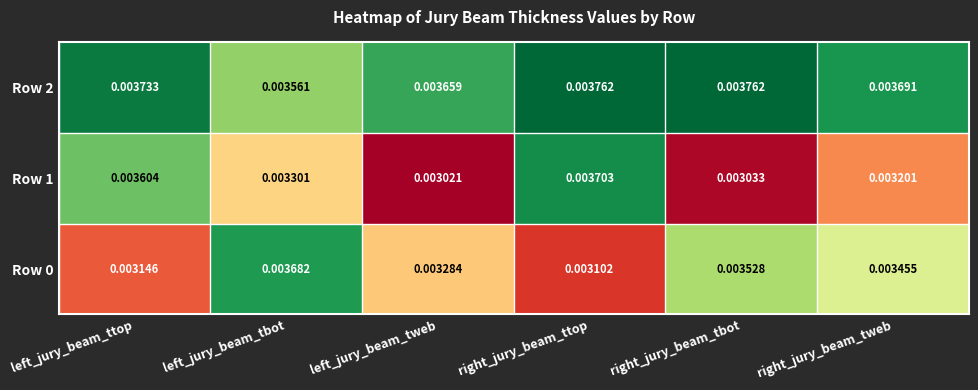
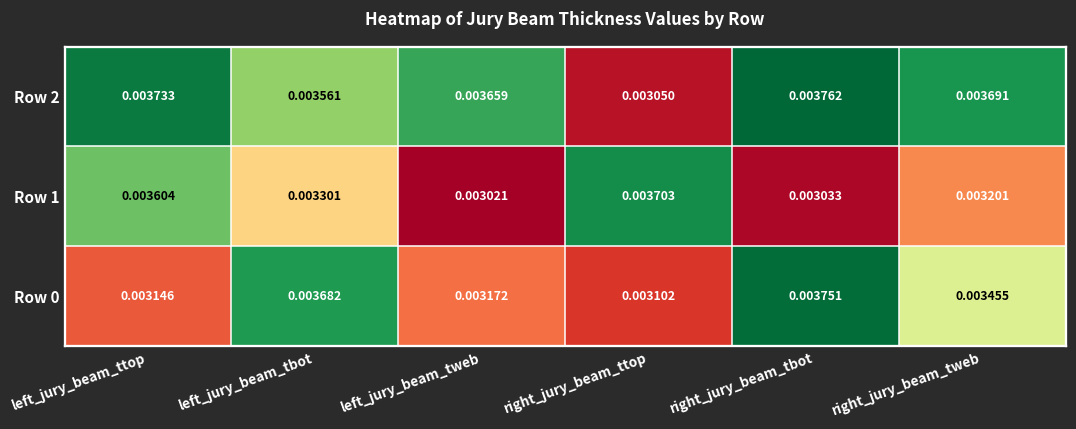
Row 2, right_jury_beam_ttop: 0.003762 -> 0.003050
Row 0, left_jury_beam_tweb: 0.003284 -> 0.003172
Row 0, right_jury_beam_tbot: 0.003528 -> 0.003751
